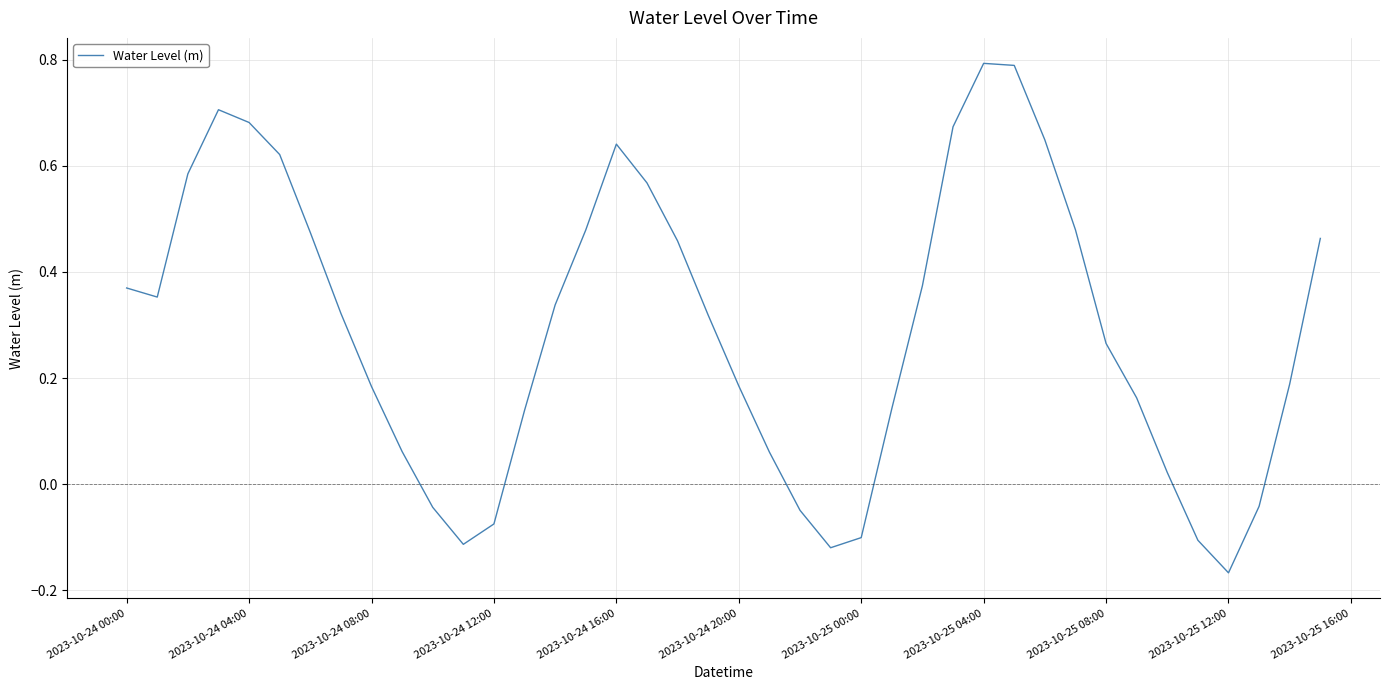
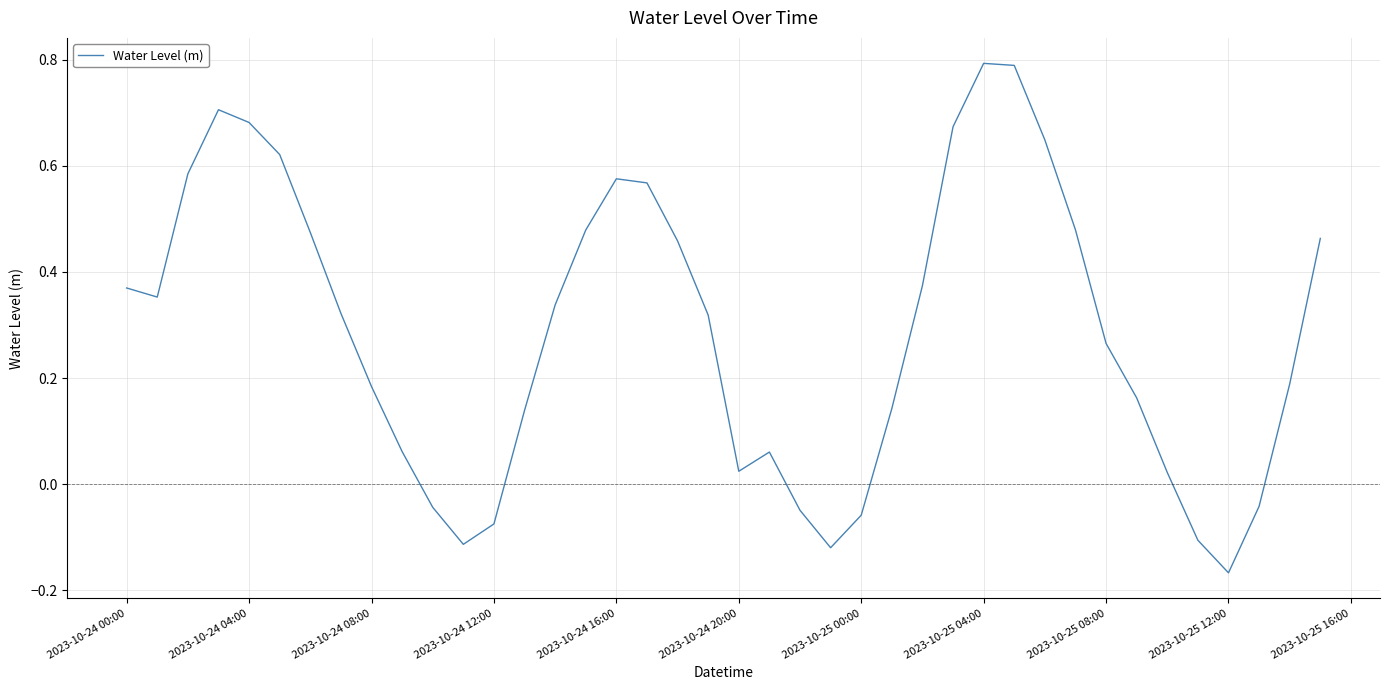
2023-10-24 16:00: 0.64 -> 0.58
2023-10-24 20:00: 0.19 -> 0.02
2023-10-25 00:00: -0.10 -> -0.06
